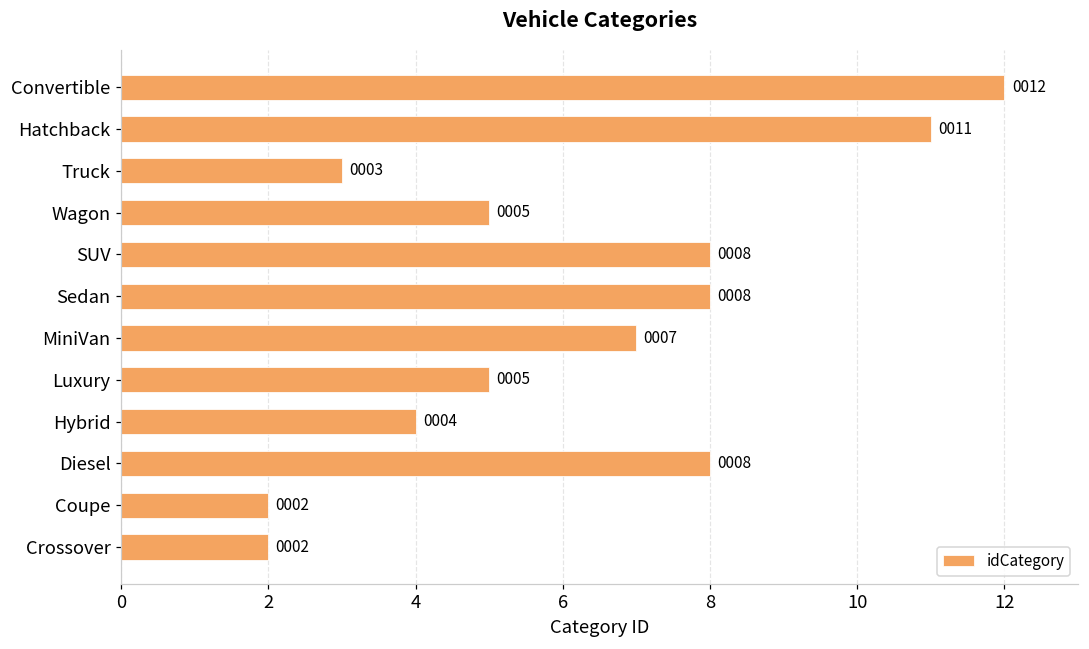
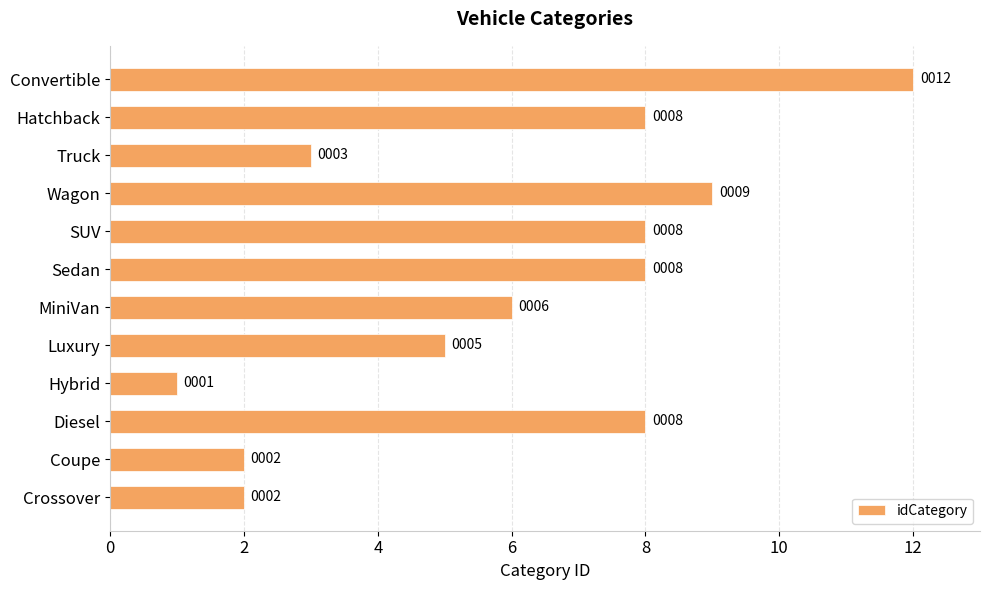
Hatchback: 0011 -> 0008
Wagon: 0005 -> 0009
MiniVan: 0007 -> 0006
Hybrid: 0004 -> 0001
